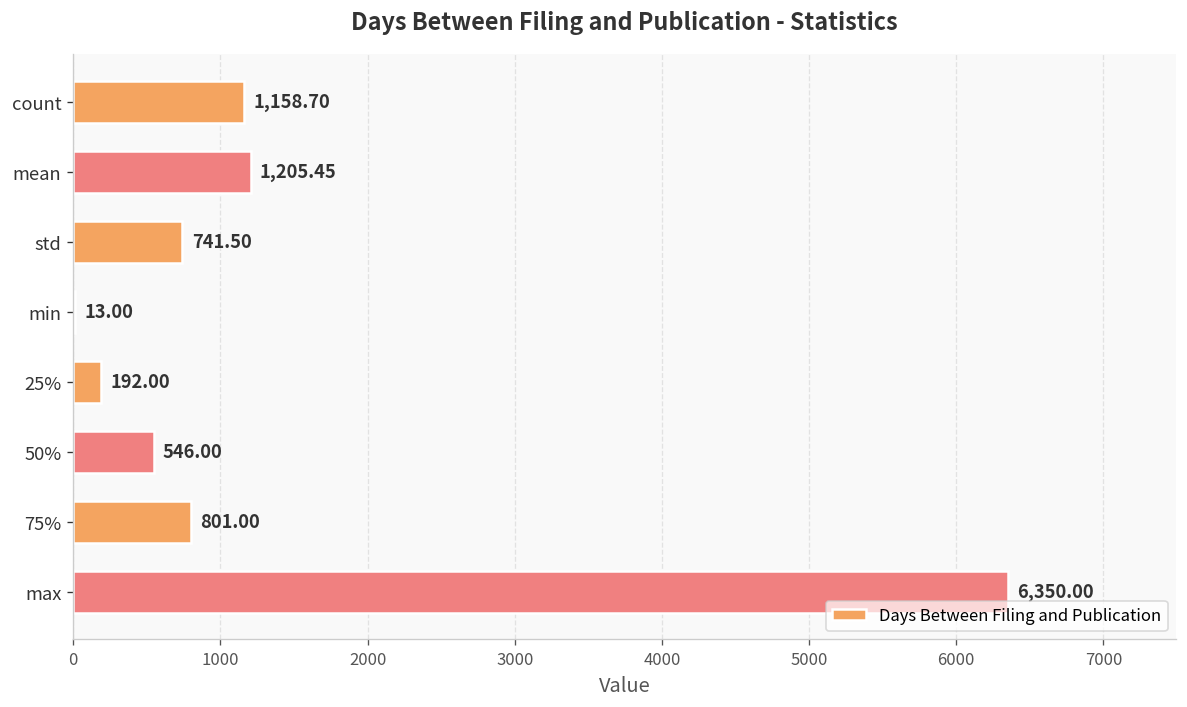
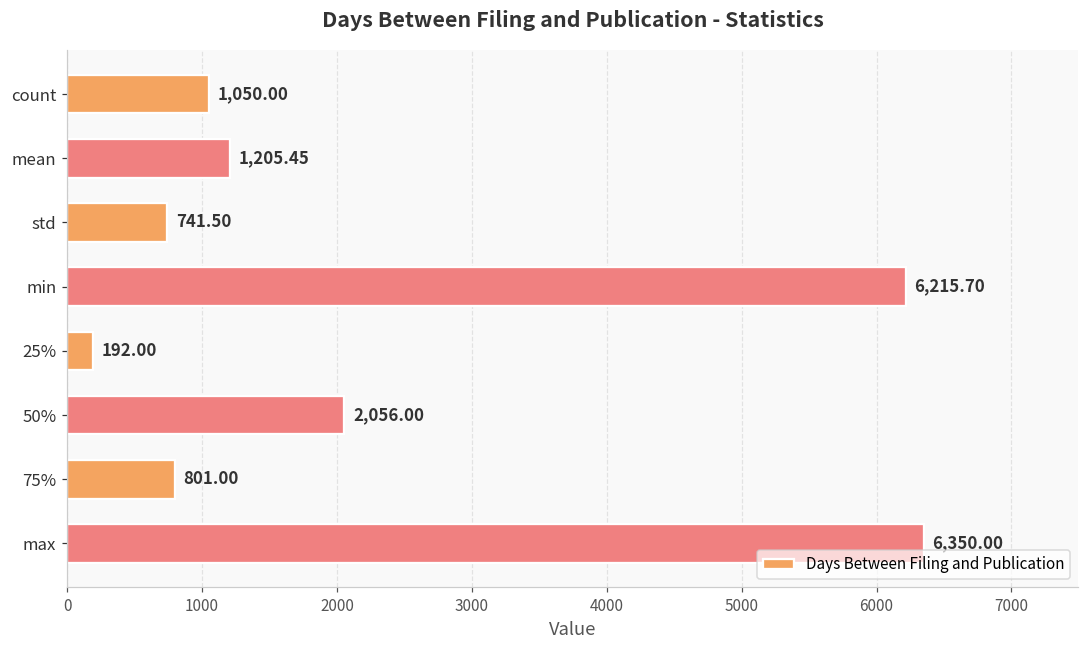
count: 1,158.70 -> 1,050.00
min: 13.00 -> 6,215.70
50%: 546.00 -> 2,056.00
